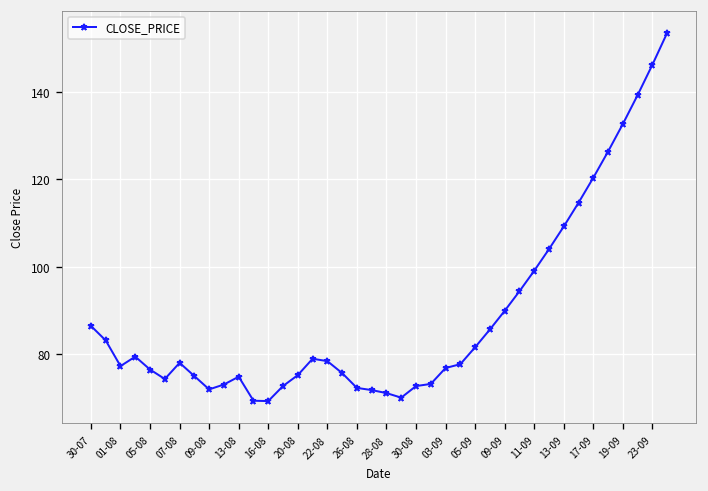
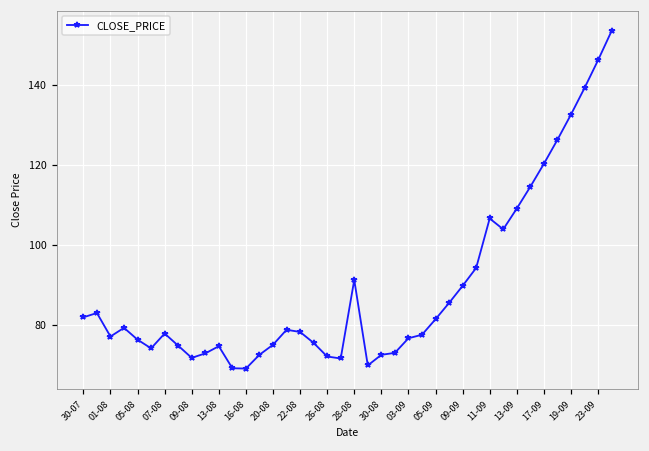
30-07: 86 -> 82
28-08: 71 -> 91
11-09: 99 -> 107
